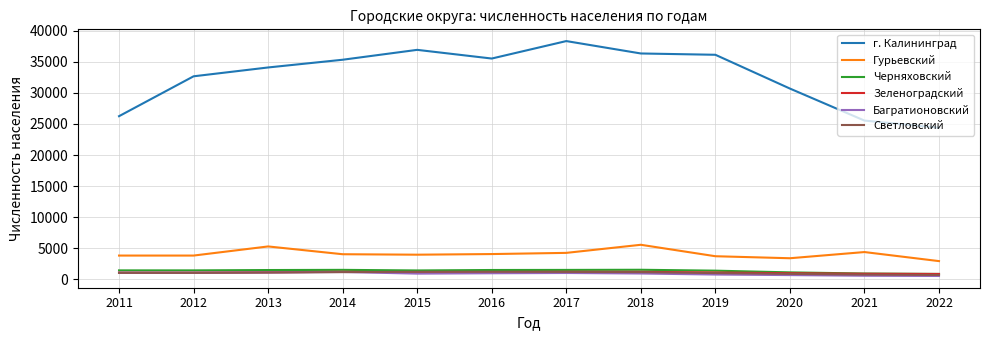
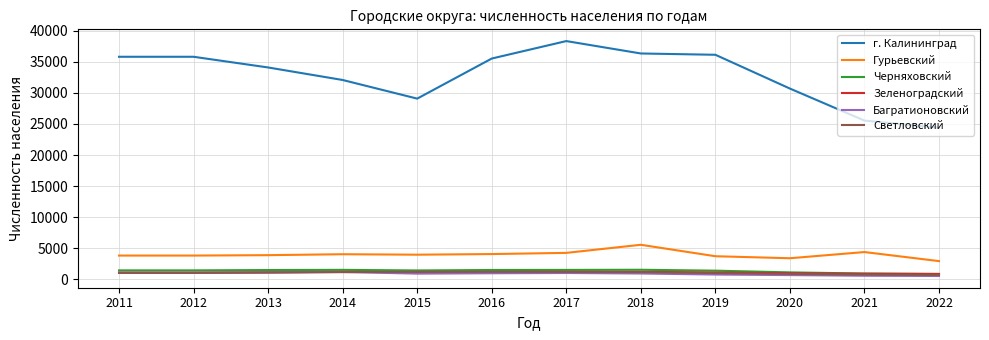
г. Калининград, 2011: 26000 -> 36000
г. Калининград, 2012: 33000 -> 36000
Гурьевский, 2013: 5000 -> 4000
г. Калининград, 2014: 35000 -> 32000
г. Калининград, 2015: 37000 -> 29000
